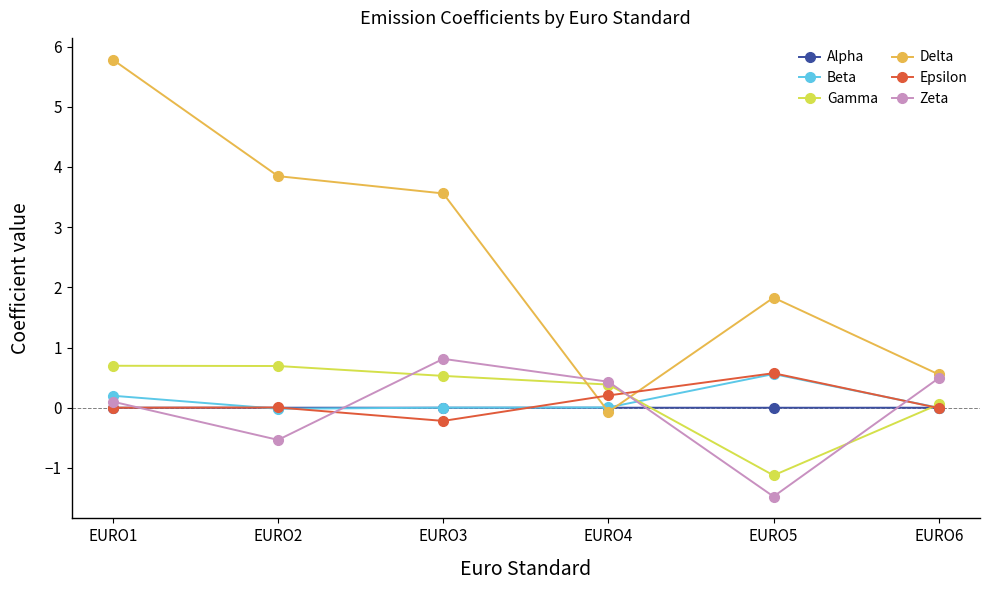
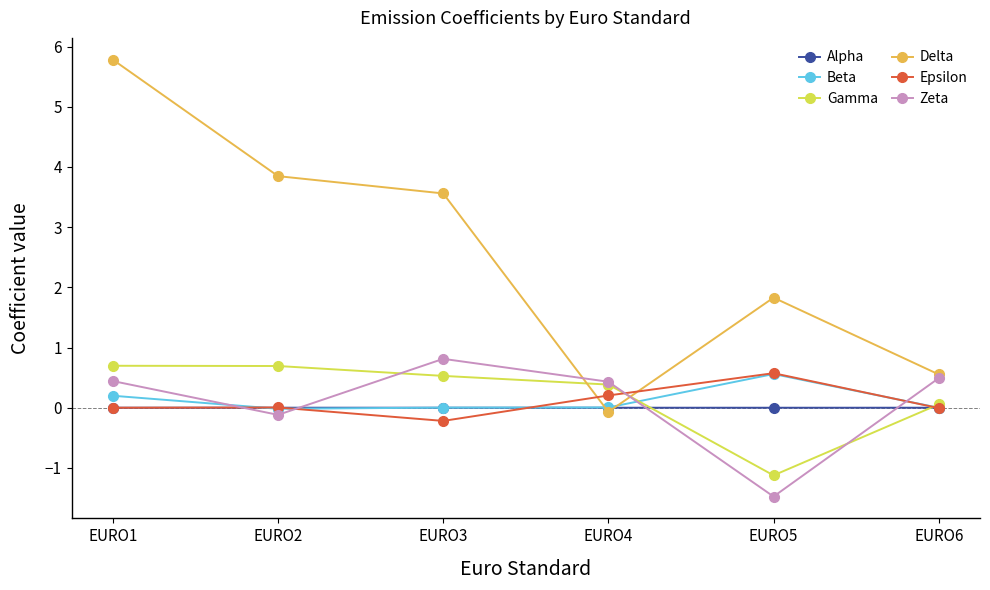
Zeta, EURO1: 0.1 -> 0.4
Zeta, EURO2: -0.5 -> -0.1
